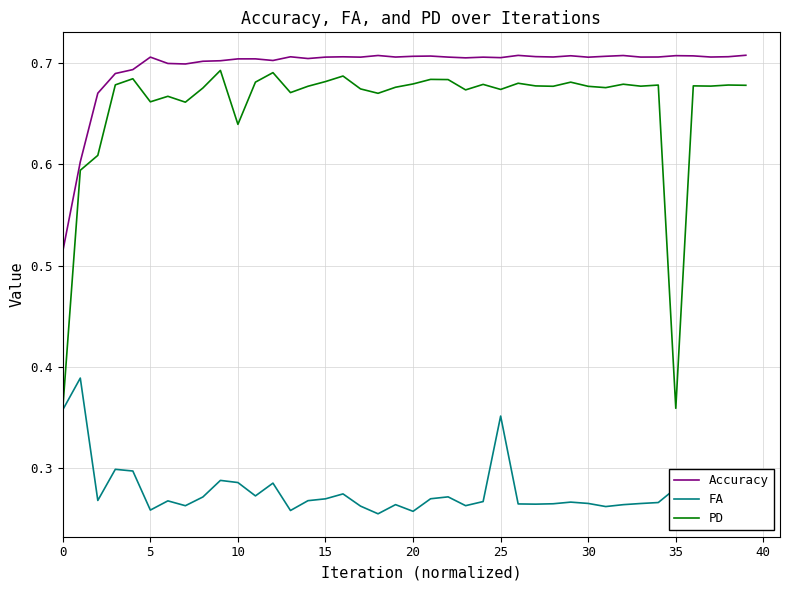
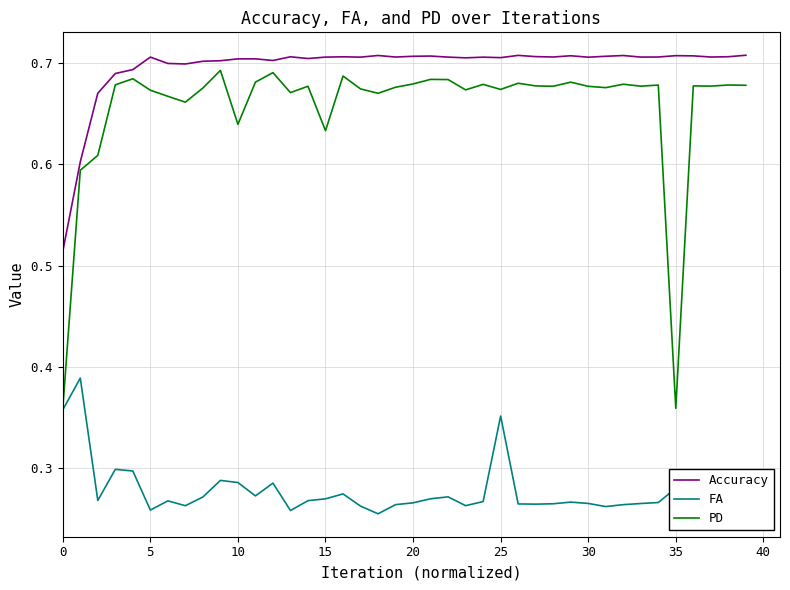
PD, 5: 0.662 -> 0.673
PD, 15: 0.682 -> 0.633
FA, 20: 0.258 -> 0.266
